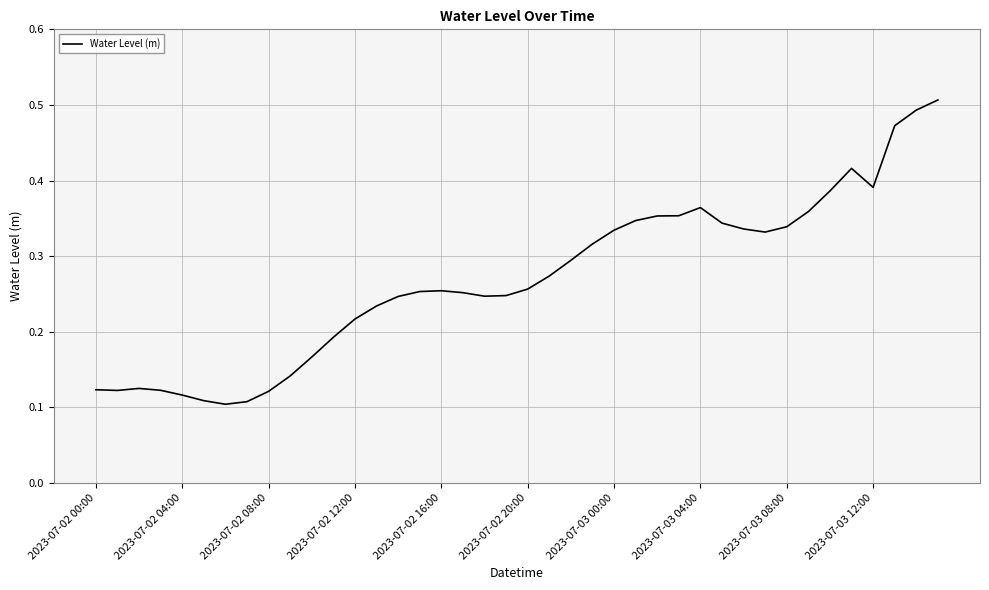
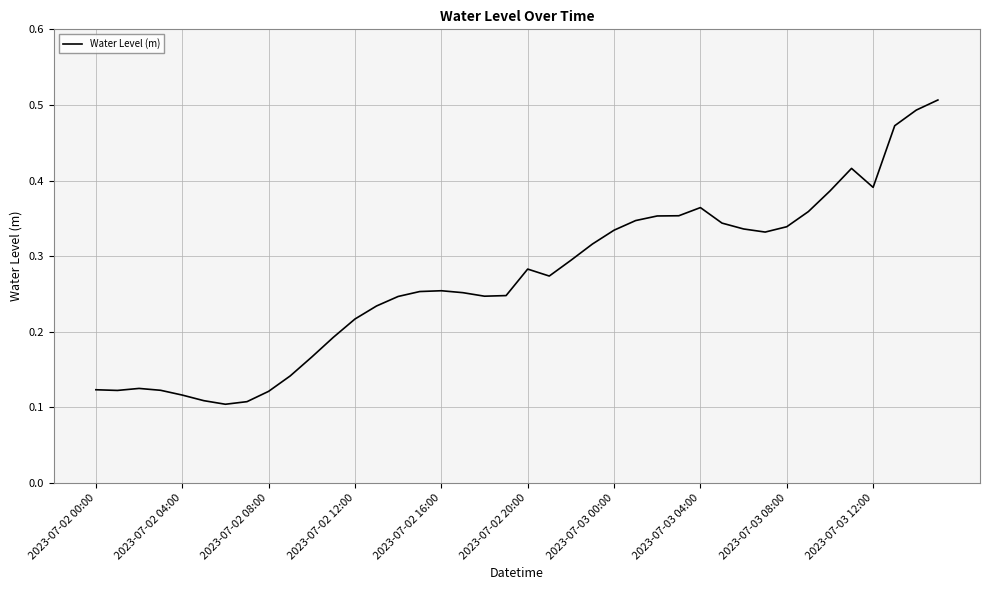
2023-07-02 20:00: 0.26 -> 0.28
